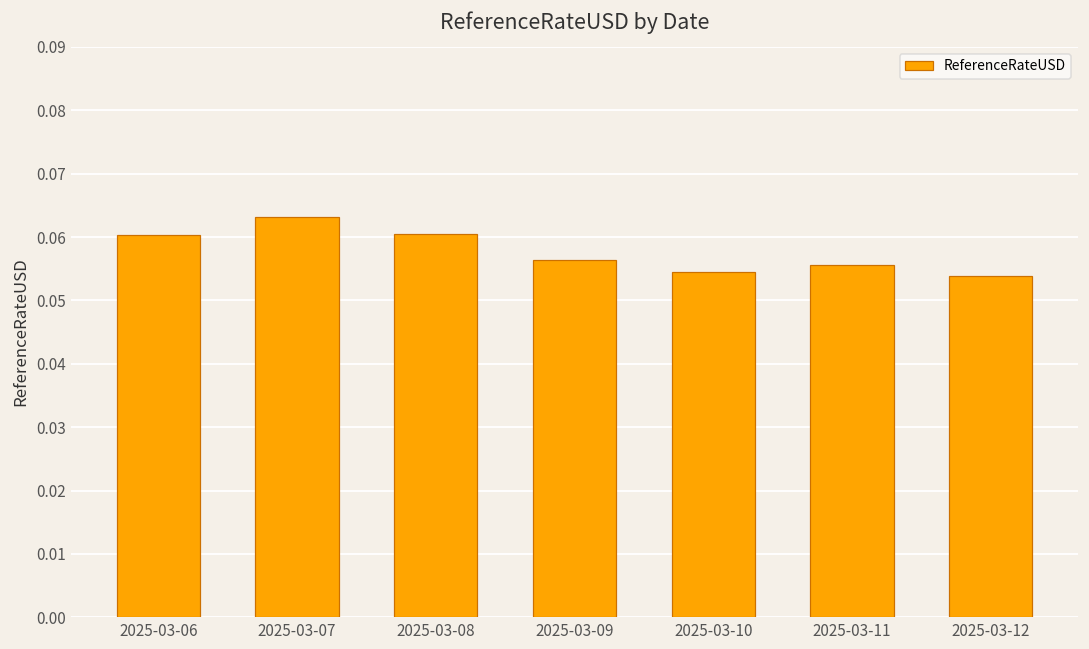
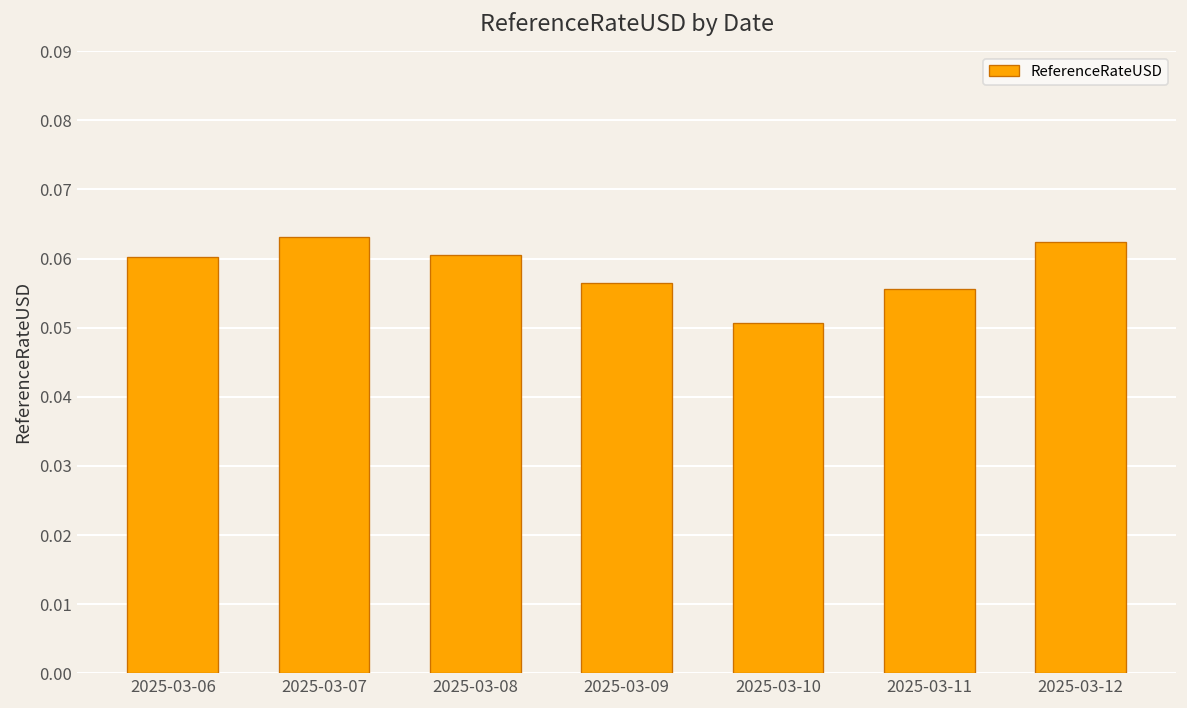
2025-03-10: 0.054 -> 0.051
2025-03-12: 0.054 -> 0.062
